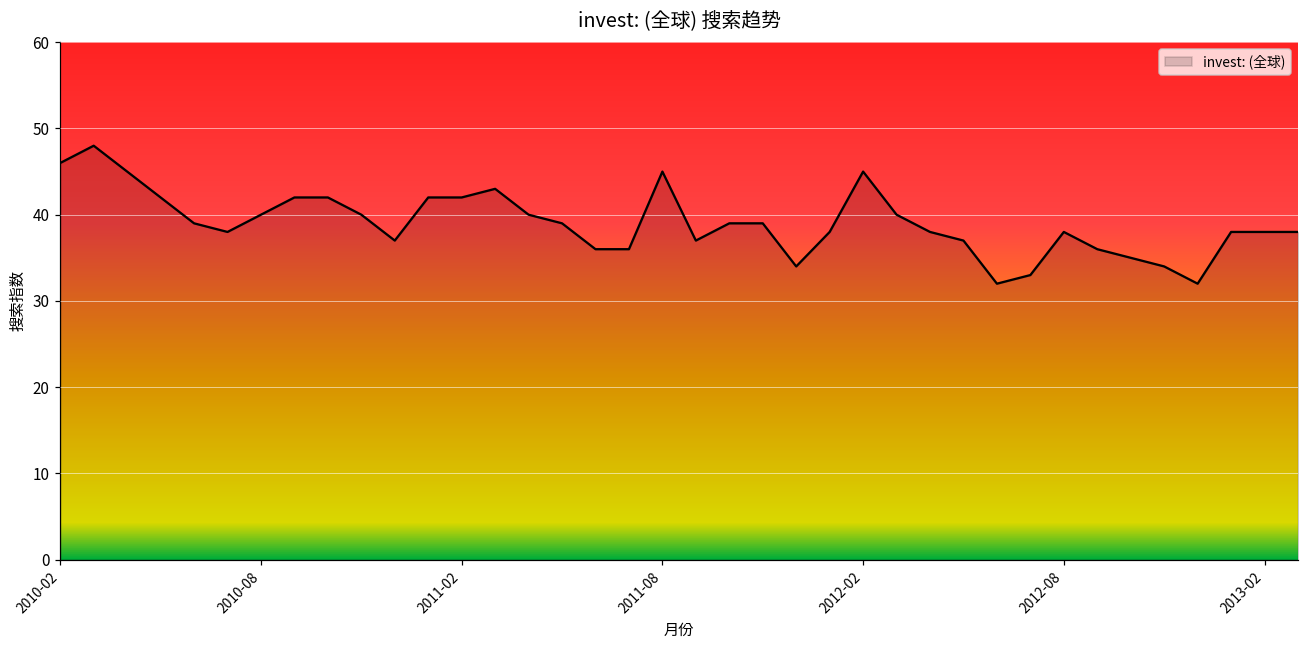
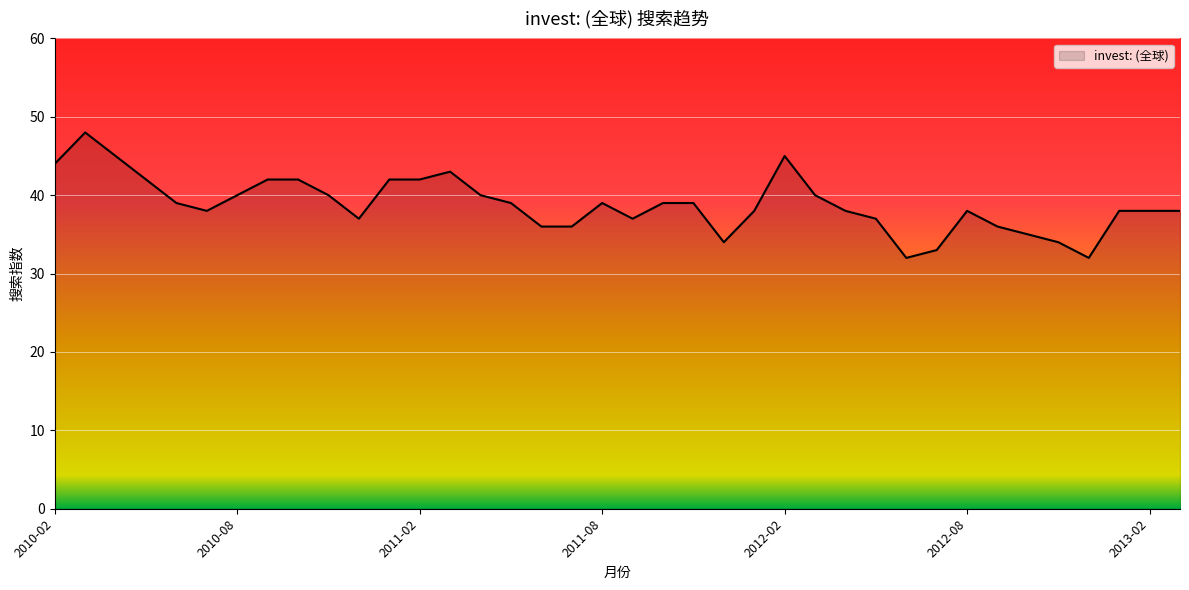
2010-02: 46 -> 44
2011-08: 45 -> 39
